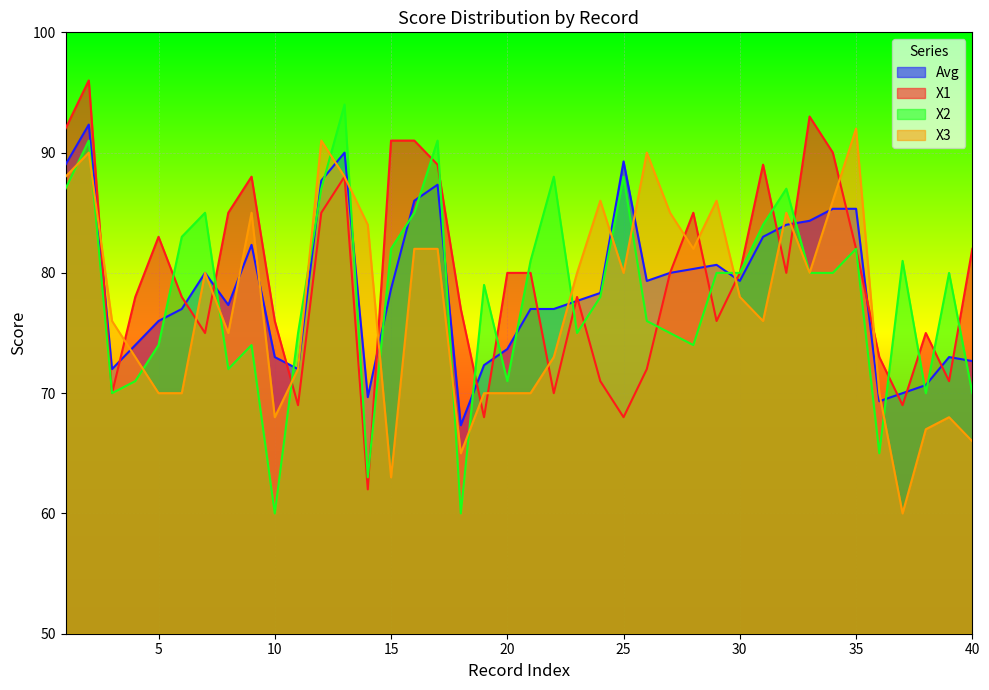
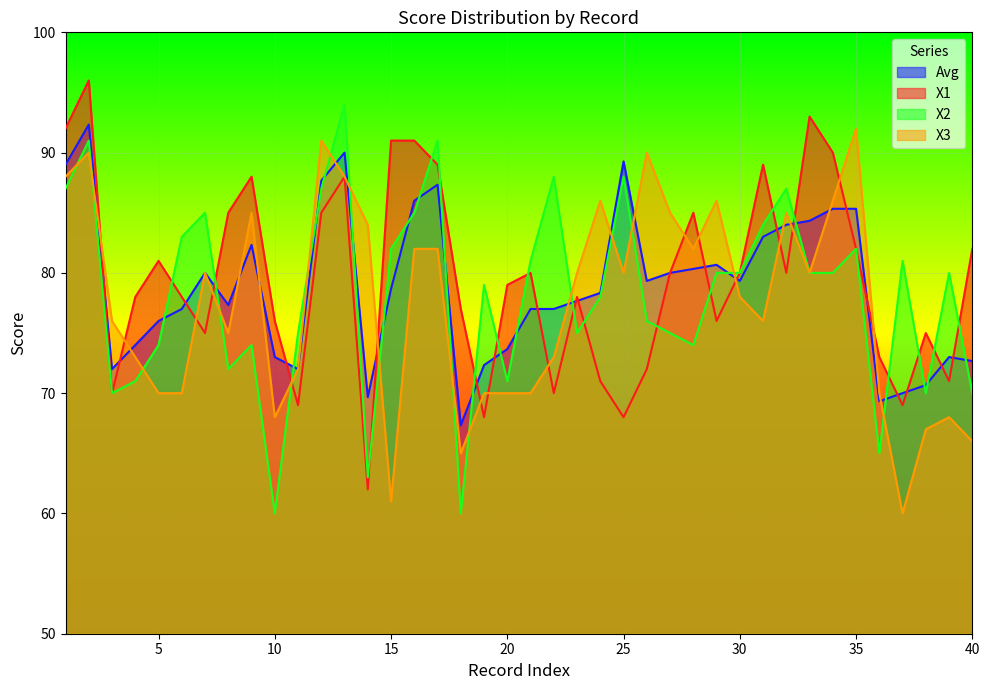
X1, 5: 83 -> 81
X3, 15: 63 -> 61
X1, 20: 80 -> 79
